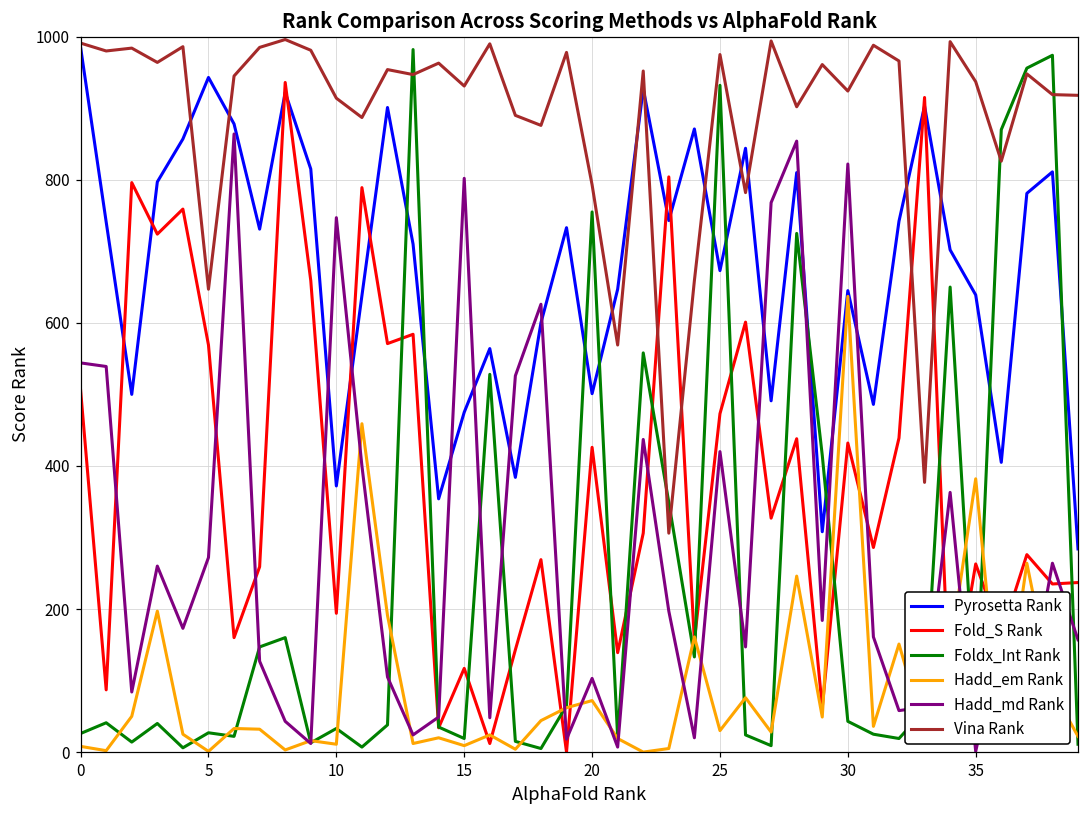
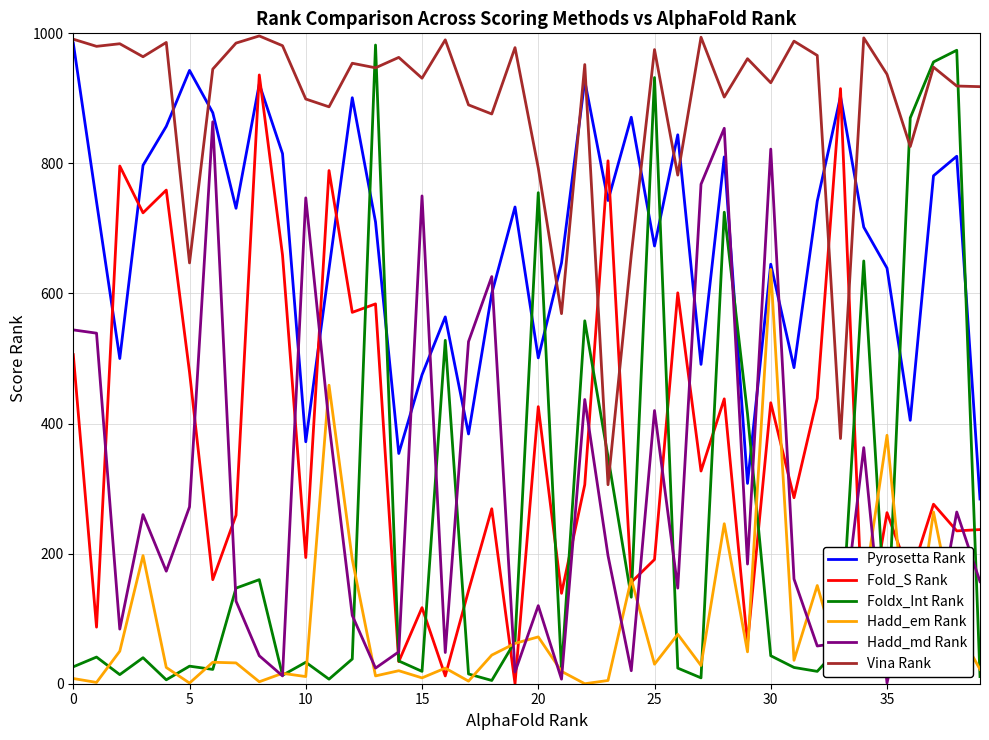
Fold_S Rank, 5: 570 -> 480
Vina Rank, 10: 910 -> 900
Hadd_md Rank, 15: 800 -> 750
Hadd_md Rank, 20: 100 -> 120
Fold_S Rank, 25: 470 -> 190
